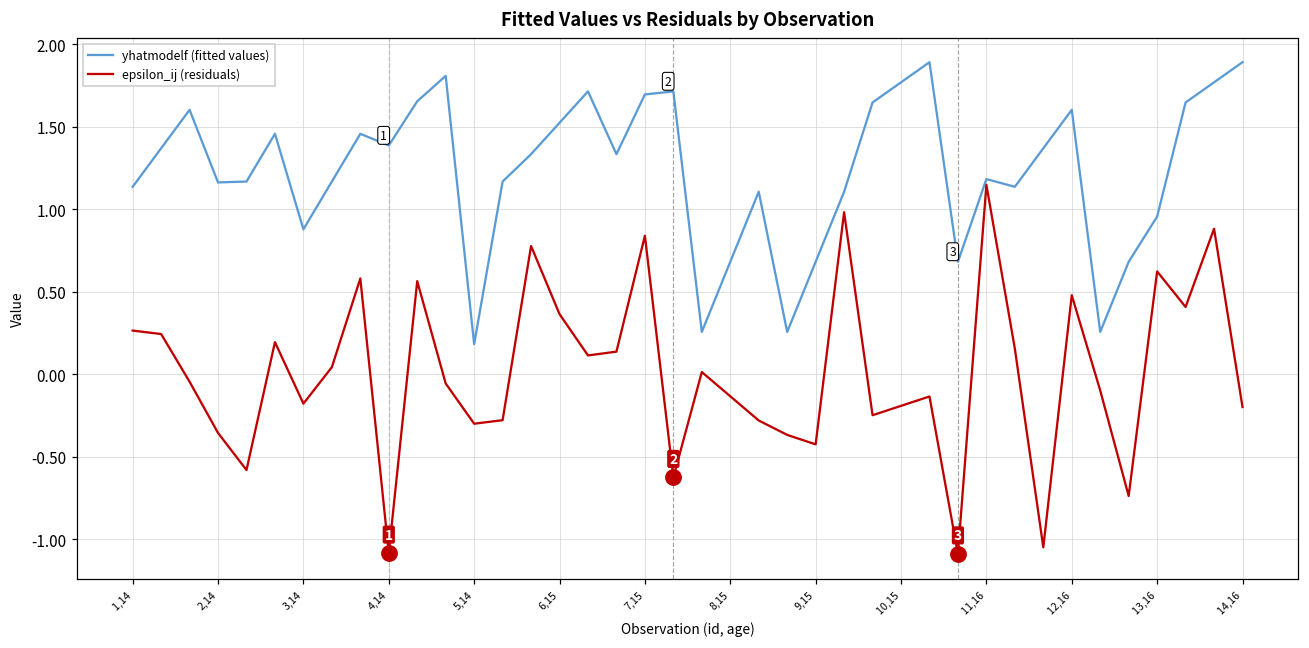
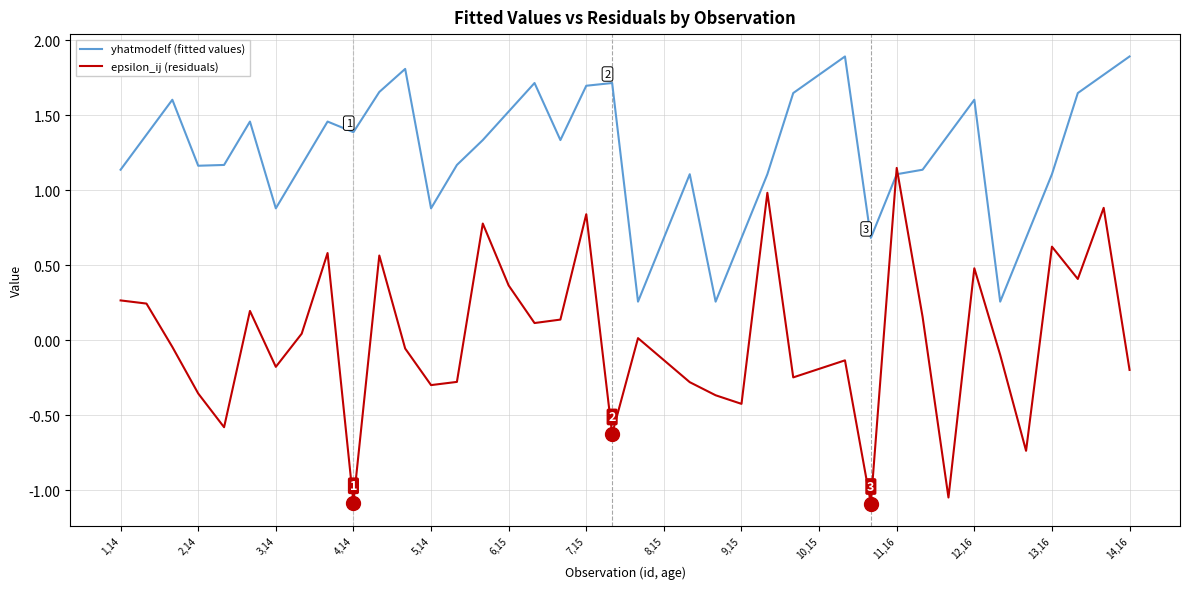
yhatmodelf (fitted values), 5,14: 0.18 -> 0.88
yhatmodelf (fitted values), 11,16: 1.18 -> 1.11
yhatmodelf (fitted values), 13,16: 0.96 -> 1.11
